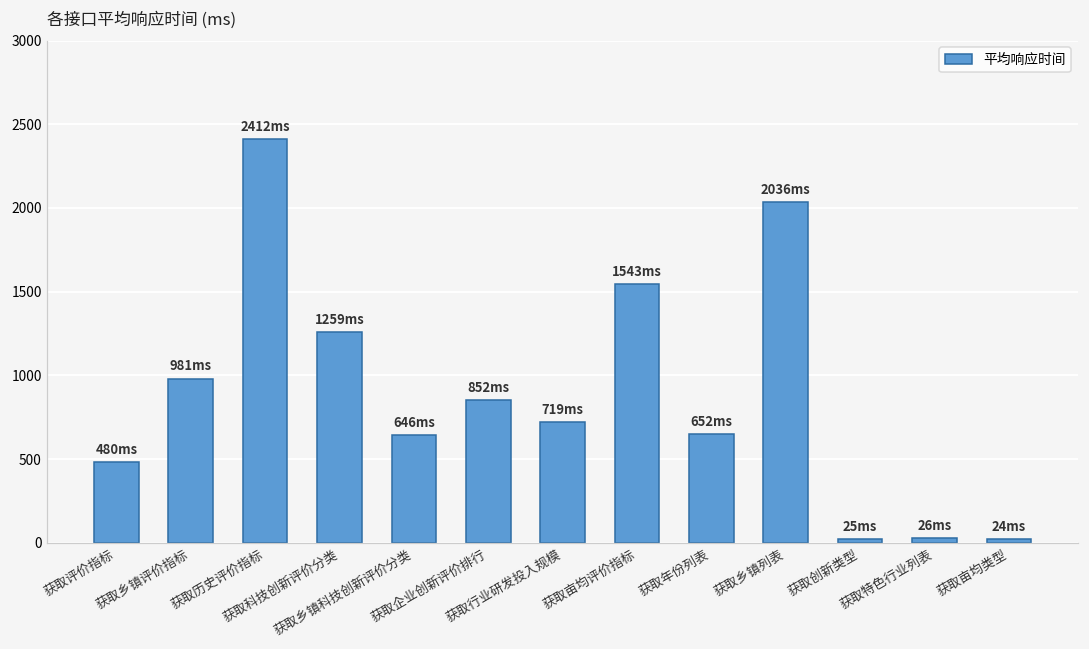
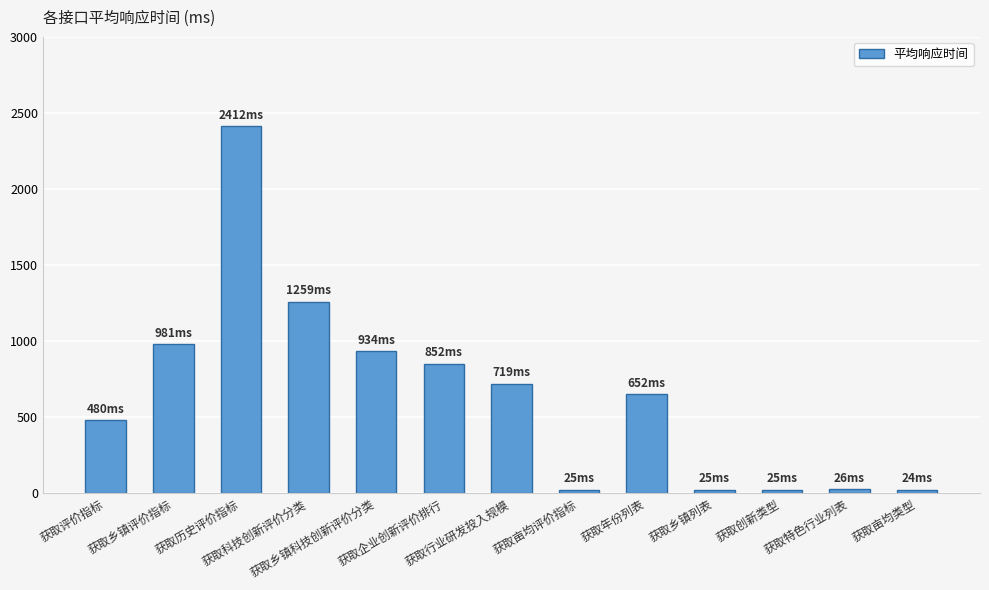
获取乡镇科技创新评价分类: 646 -> 934
获取亩均评价指标: 1543 -> 25
获取乡镇列表: 2036 -> 25
